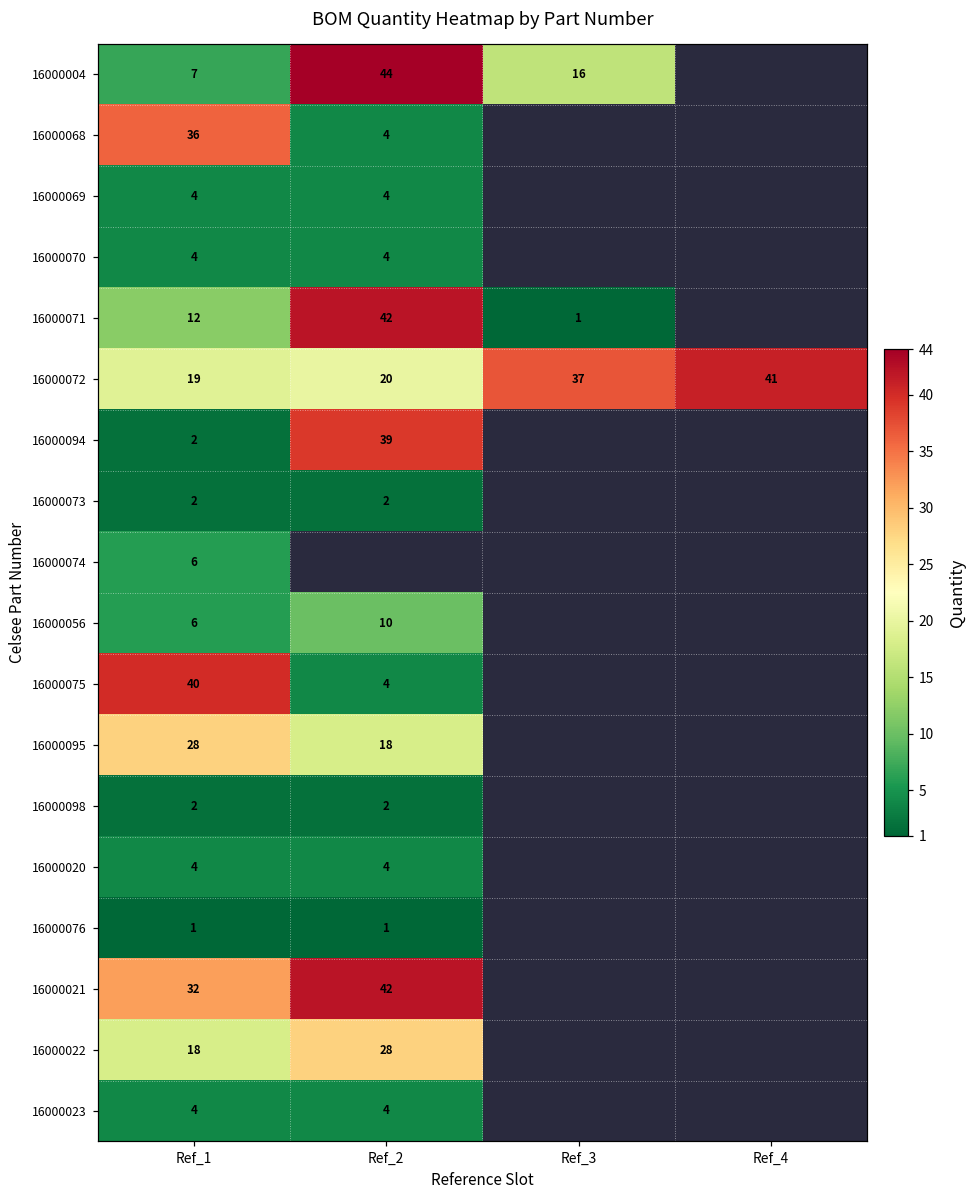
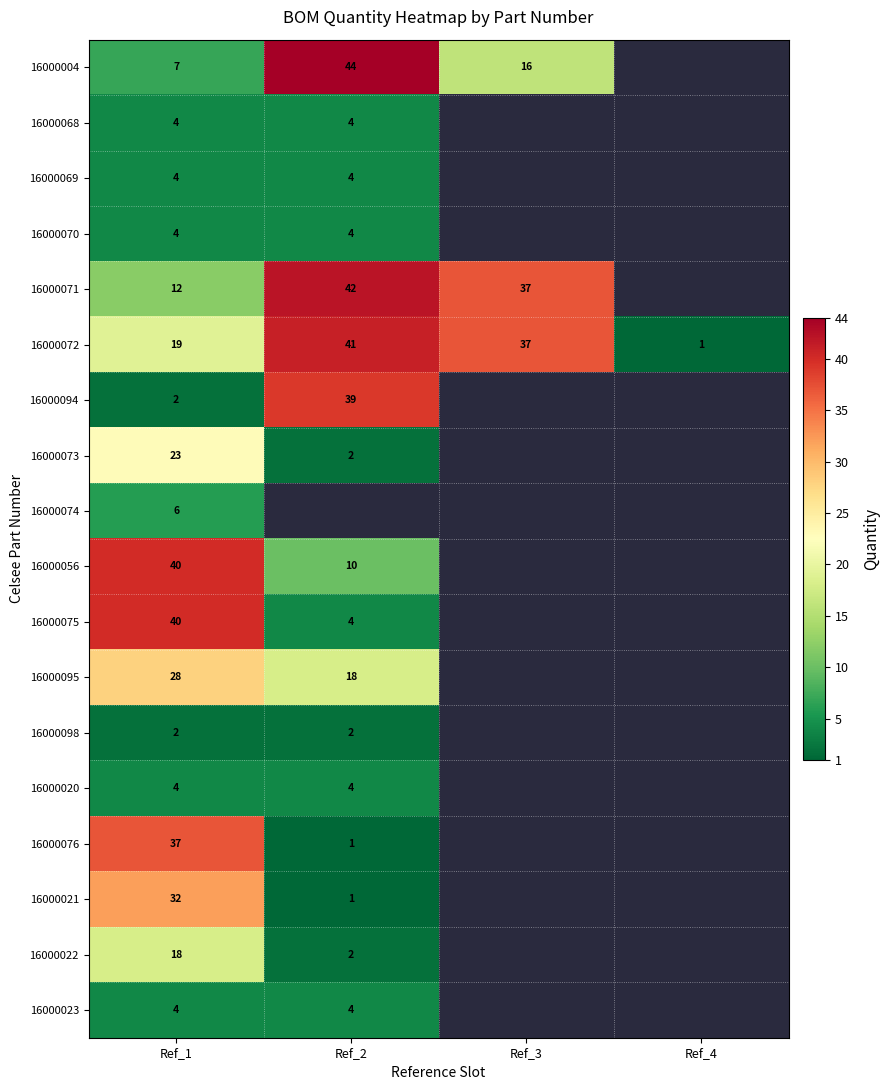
16000068, Ref_1: 36 -> 4
16000071, Ref_3: 1 -> 37
16000072, Ref_2: 20 -> 41
16000072, Ref_4: 41 -> 1
16000073, Ref_1: 2 -> 23
16000056, Ref_1: 6 -> 40
16000076, Ref_1: 1 -> 37
16000021, Ref_2: 42 -> 1
16000022, Ref_2: 28 -> 2
